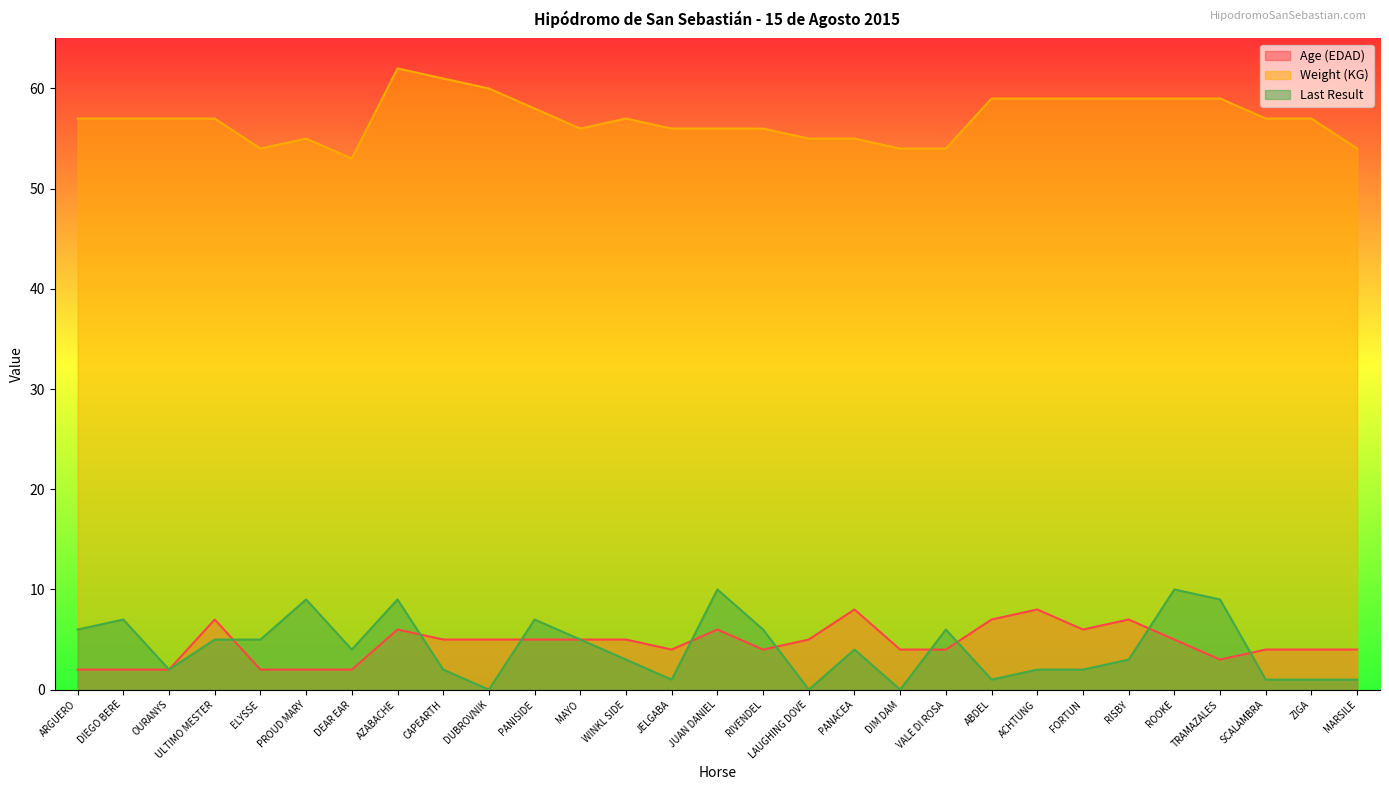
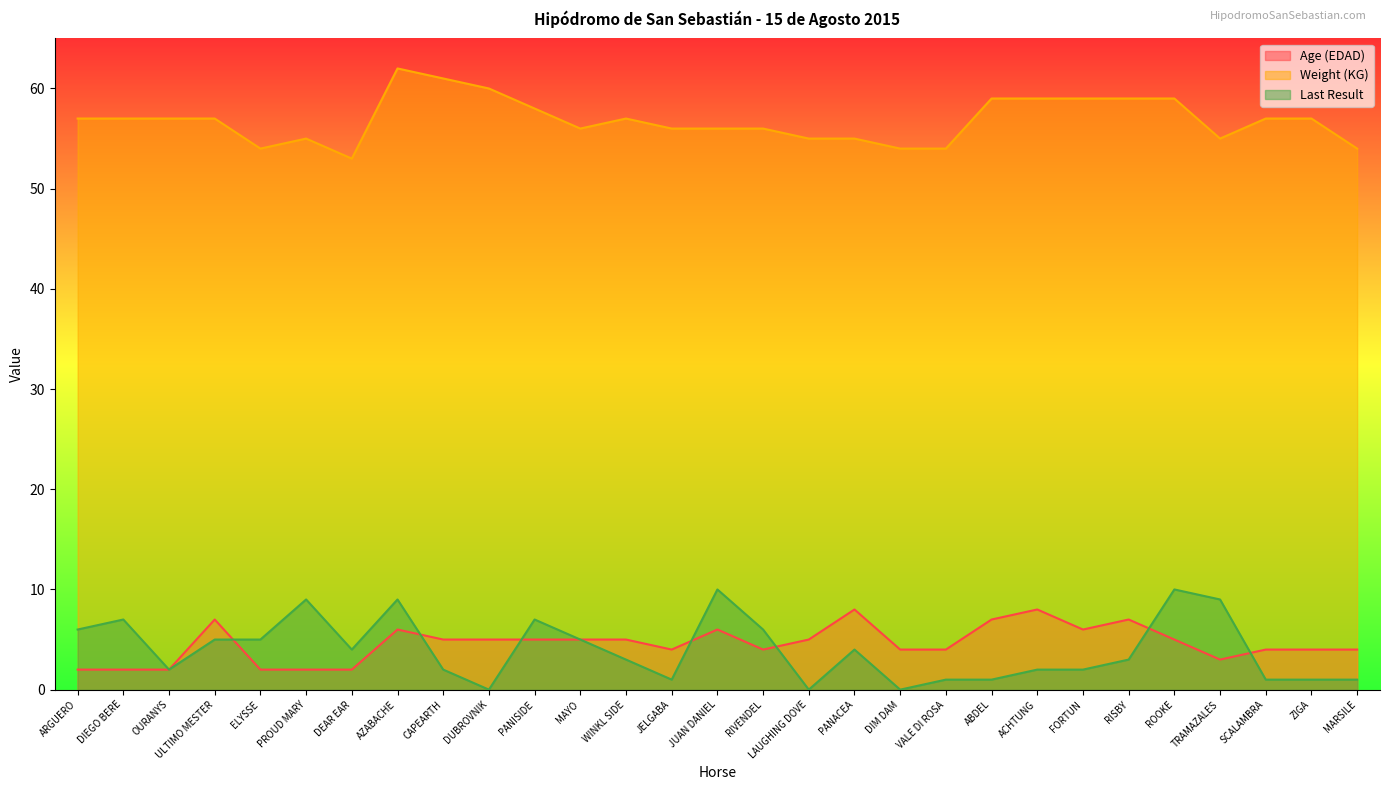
Last Result, VALE DI ROSA: 6 -> 1
Weight (KG), TRAMAZALES: 59 -> 55
